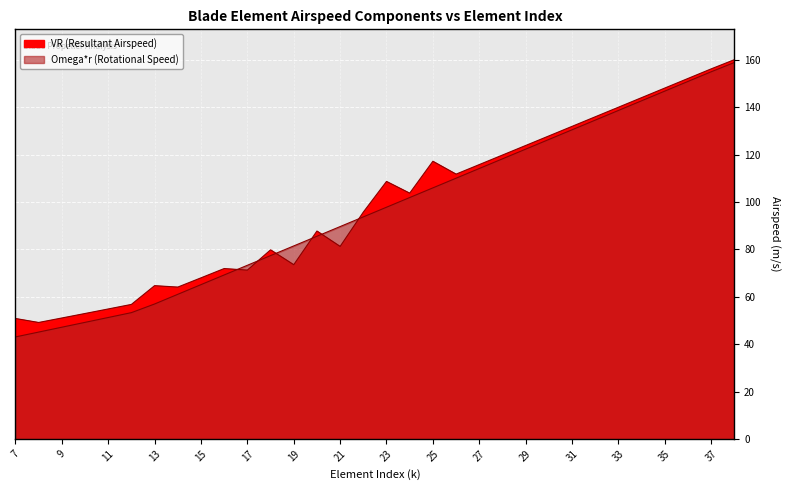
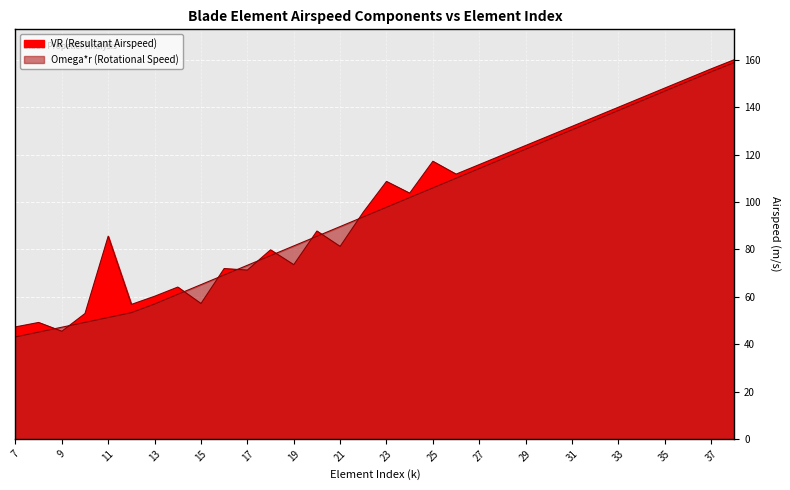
VR (Resultant Airspeed), 7: 51 -> 47
VR (Resultant Airspeed), 9: 51 -> 45
VR (Resultant Airspeed), 11: 55 -> 86
VR (Resultant Airspeed), 13: 65 -> 60
VR (Resultant Airspeed), 15: 68 -> 57
